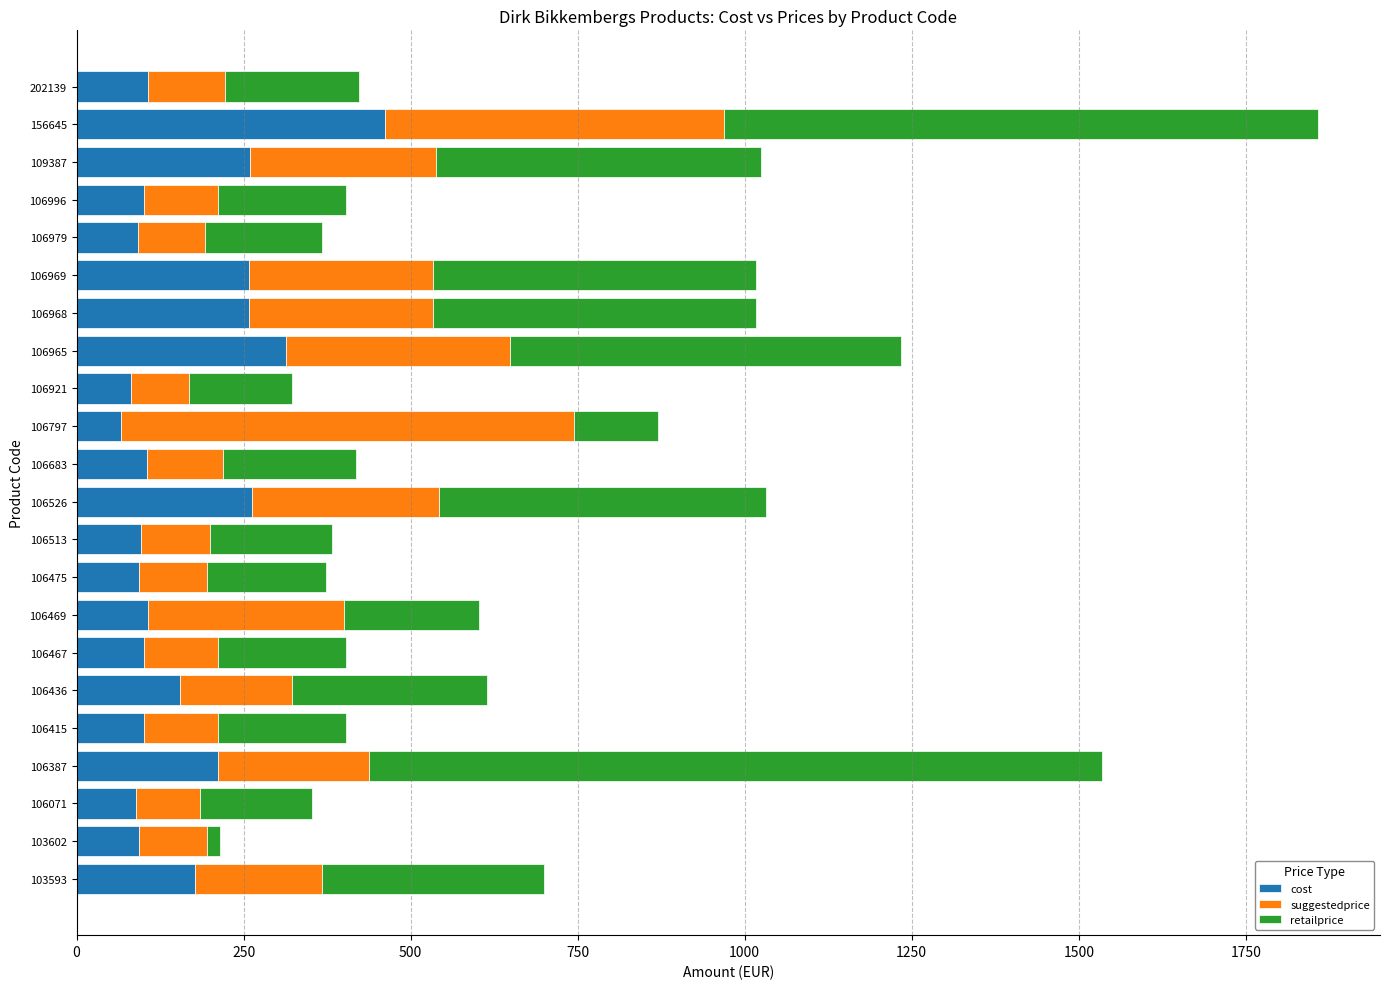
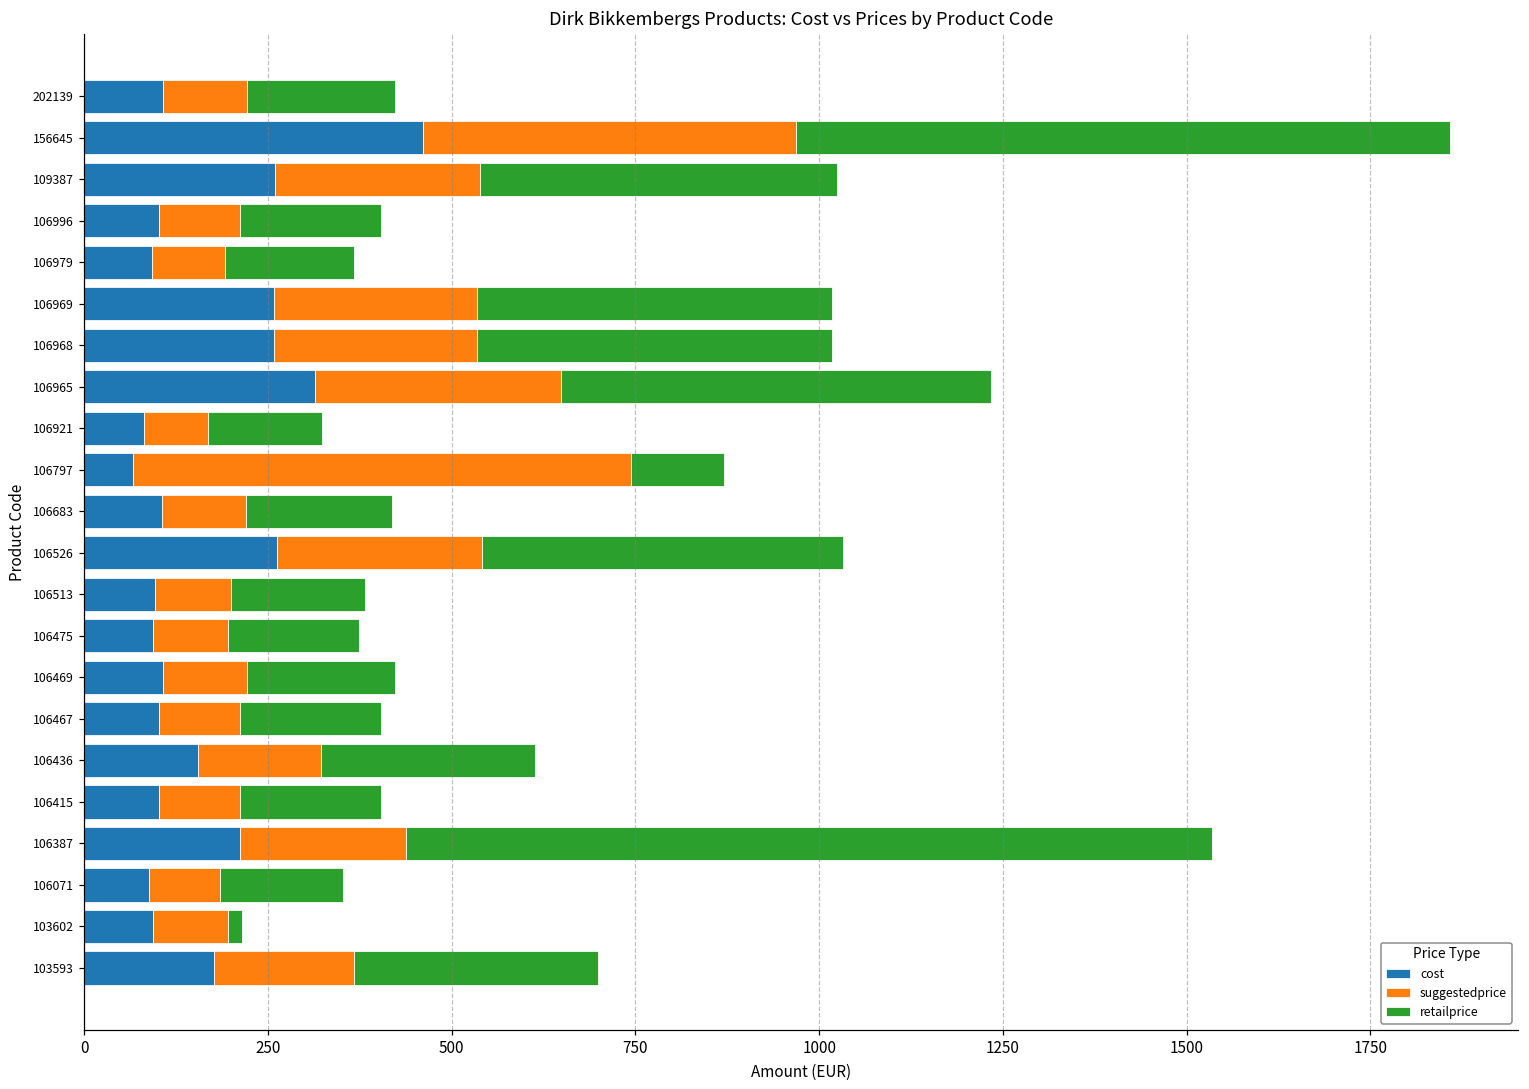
suggestedprice, 106469: 290 -> 110
